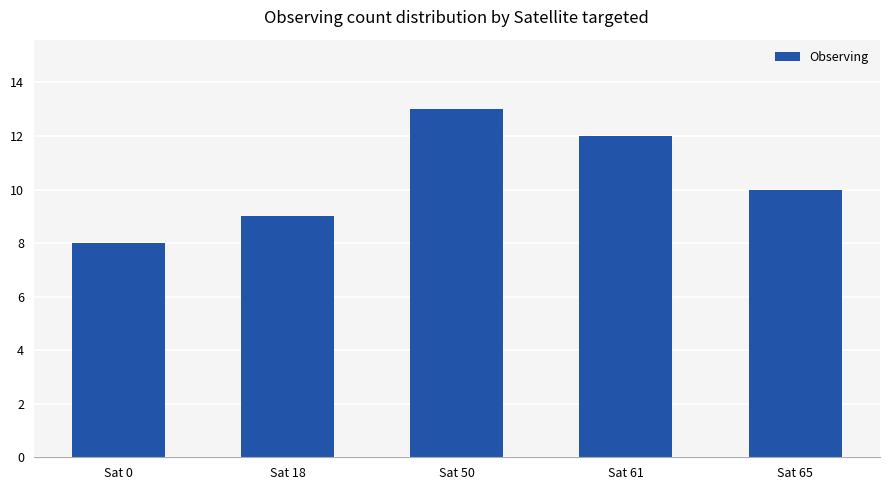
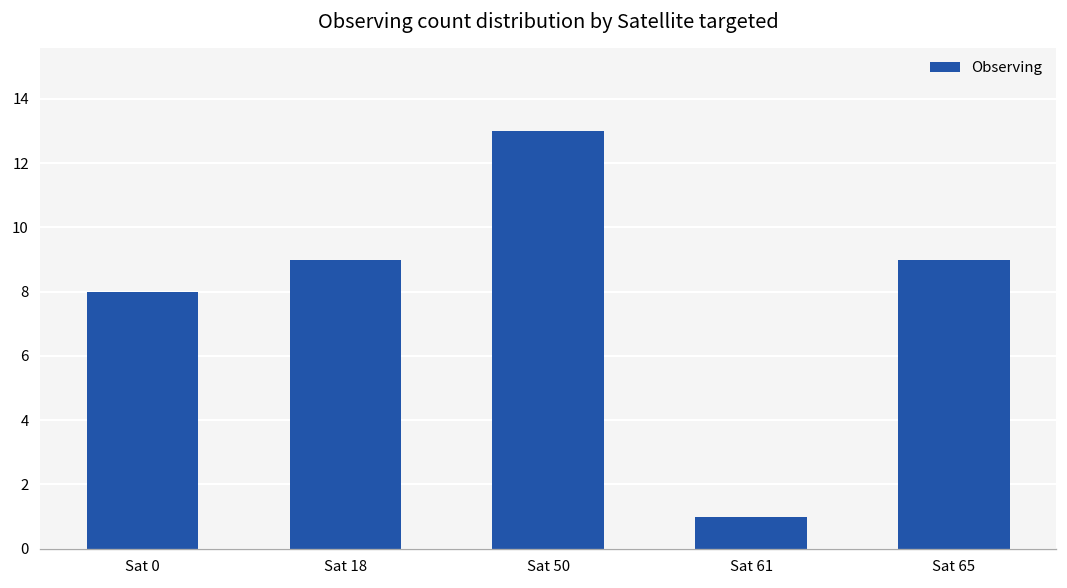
Sat 61: 12 -> 1
Sat 65: 10 -> 9
